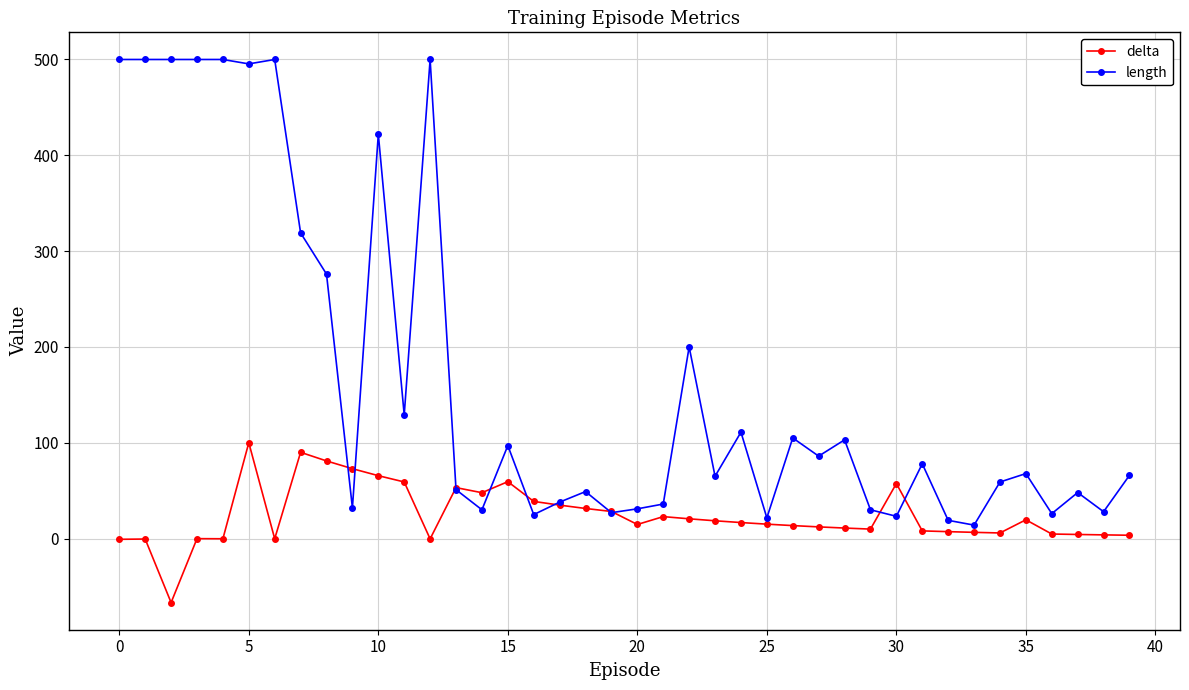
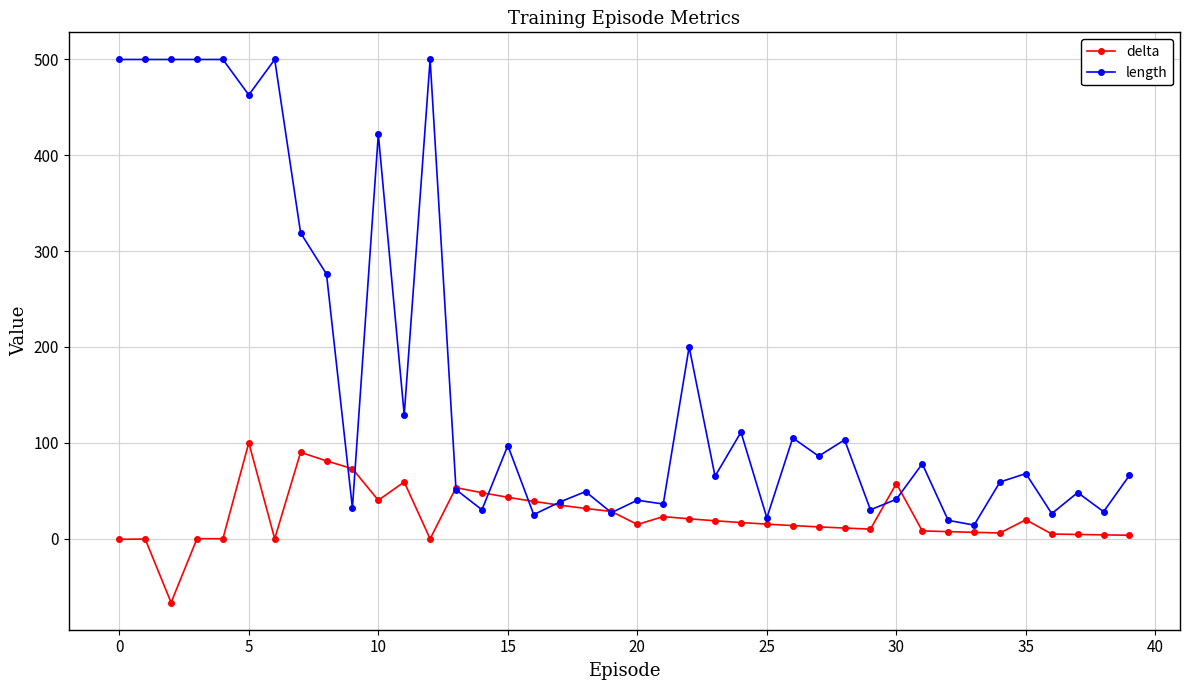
length, 5: 500 -> 460
delta, 10: 70 -> 40
delta, 15: 60 -> 40
length, 20: 30 -> 40
length, 30: 20 -> 40
